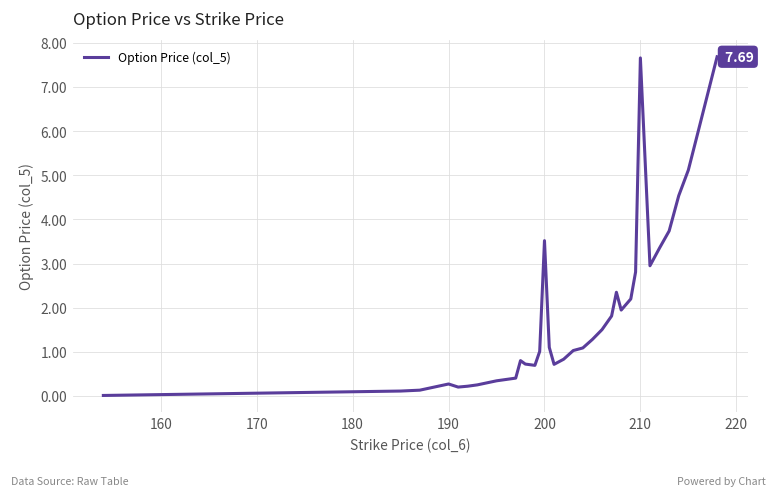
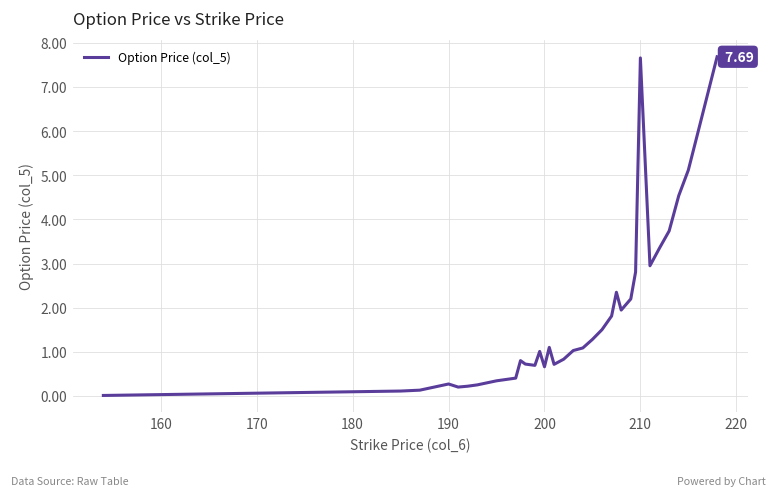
200: 3.5 -> 0.7
